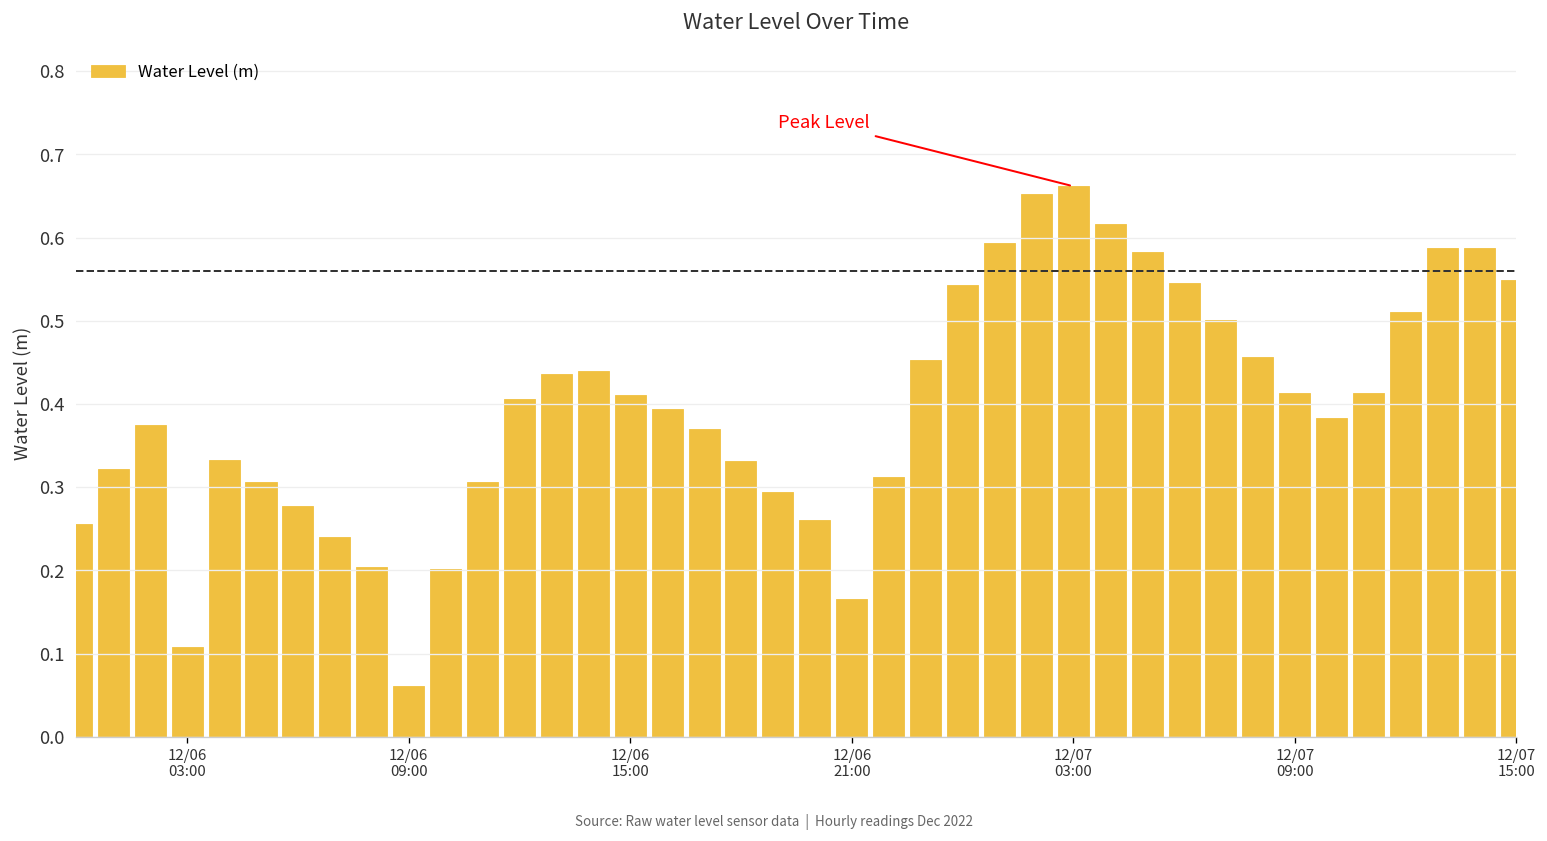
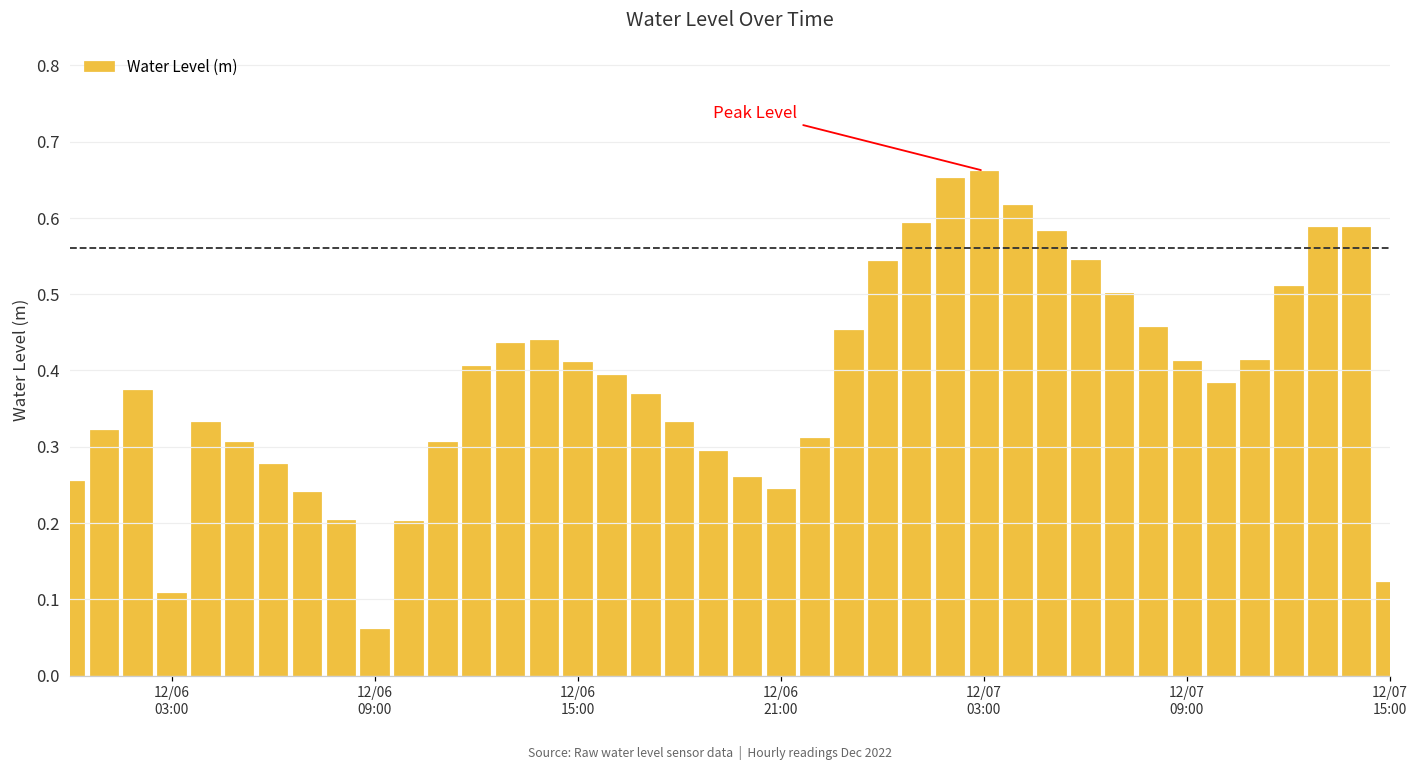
12/06 21:00: 0.17 -> 0.25
12/07 15:00: 0.55 -> 0.12
